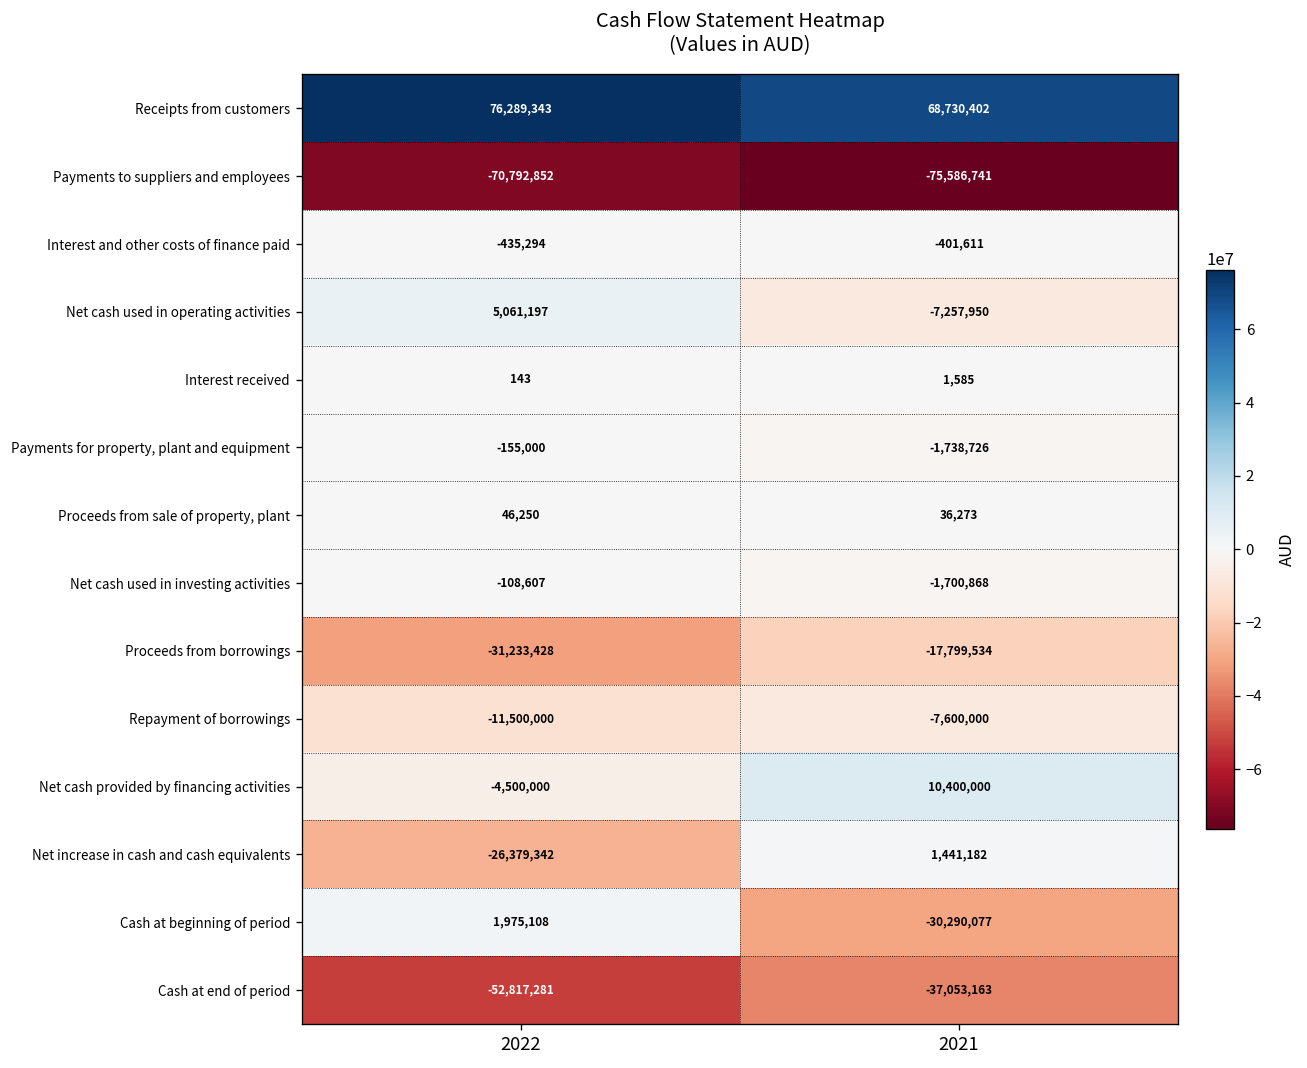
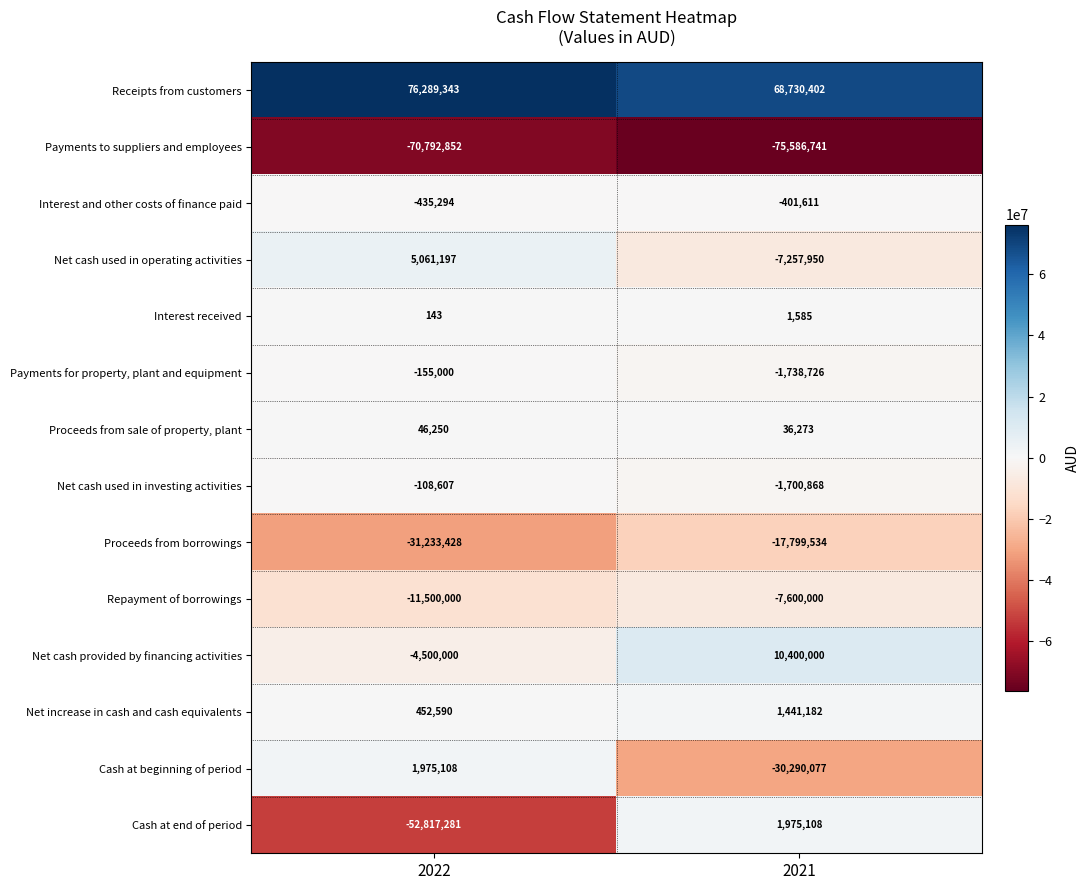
Net increase in cash and cash equivalents, 2022: -26,379,342 -> 452,590
Cash at end of period, 2021: -37,053,163 -> 1,975,108
